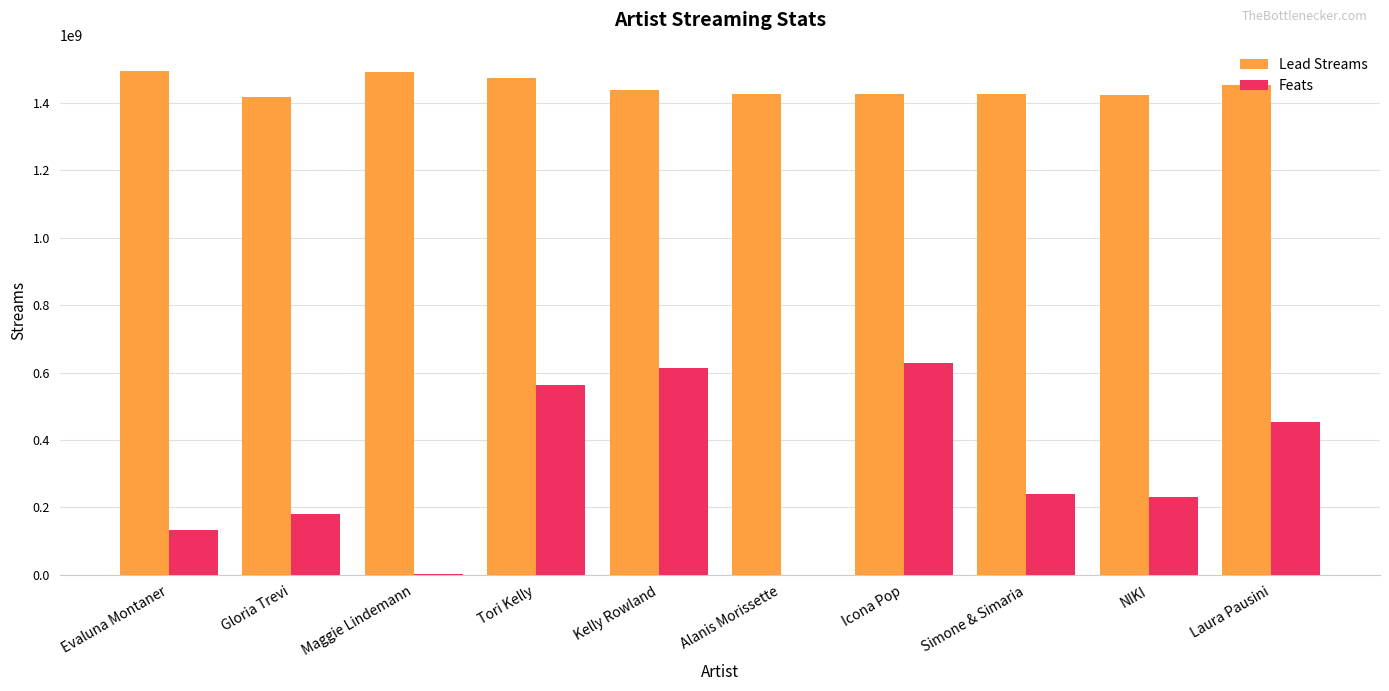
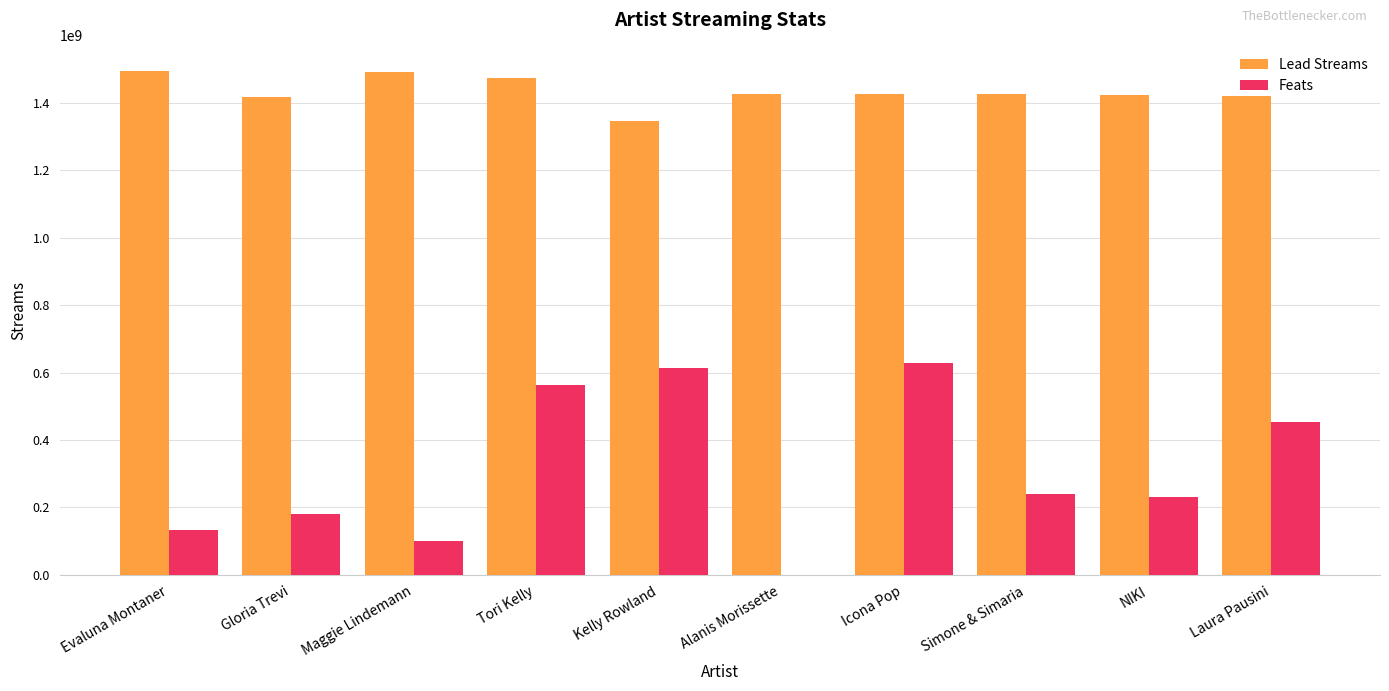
Feats, Maggie Lindemann: 0 -> 100000000
Lead Streams, Kelly Rowland: 1440000000 -> 1350000000
Lead Streams, Laura Pausini: 1450000000 -> 1420000000
